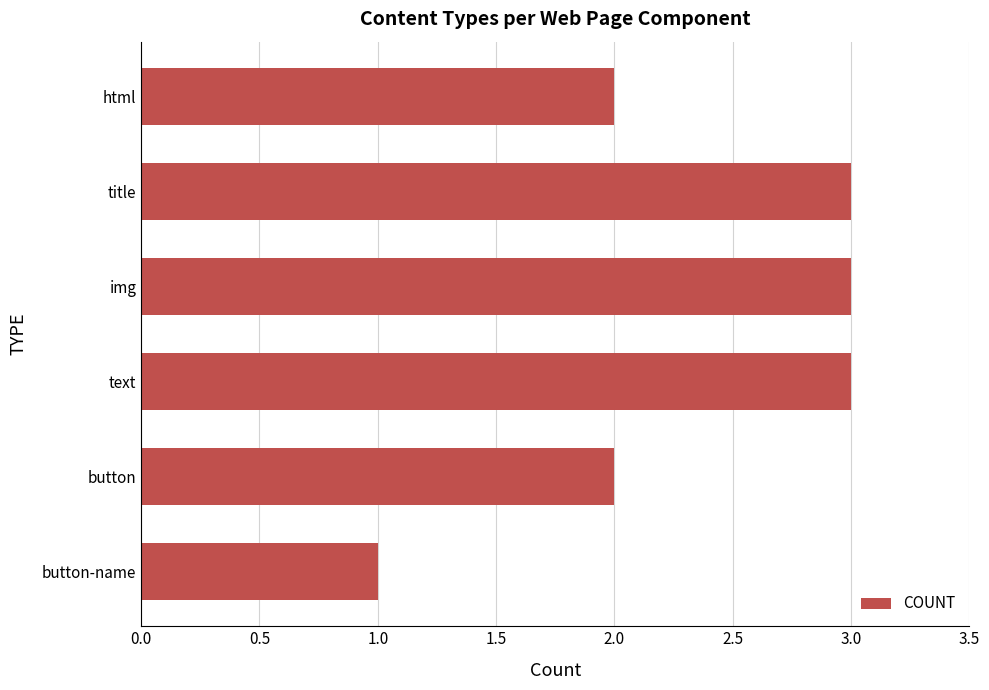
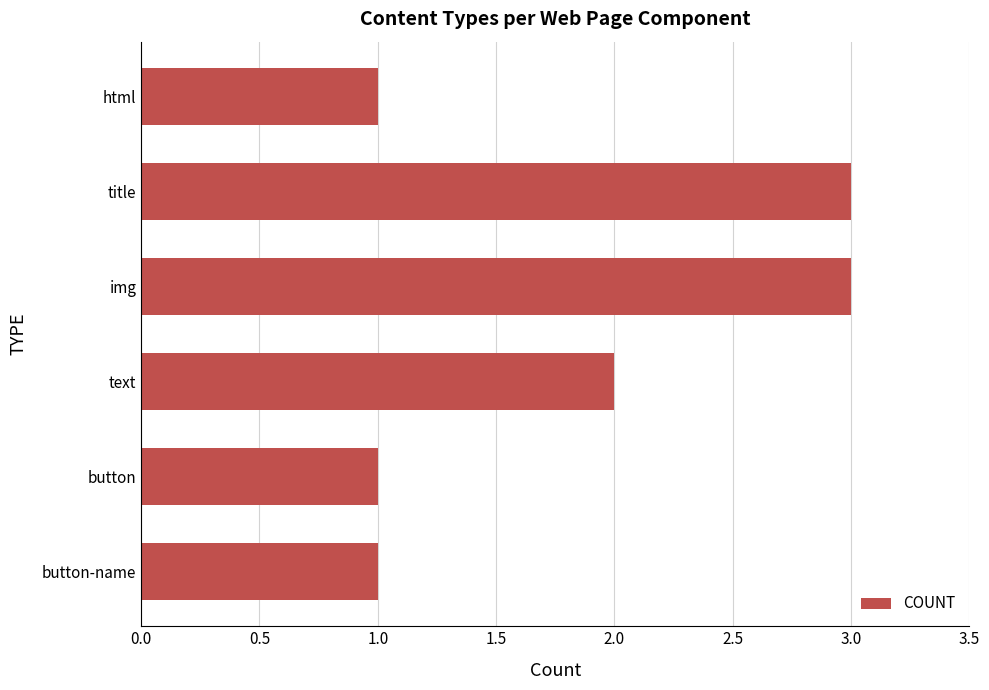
html: 2 -> 1
text: 3 -> 2
button: 2 -> 1
